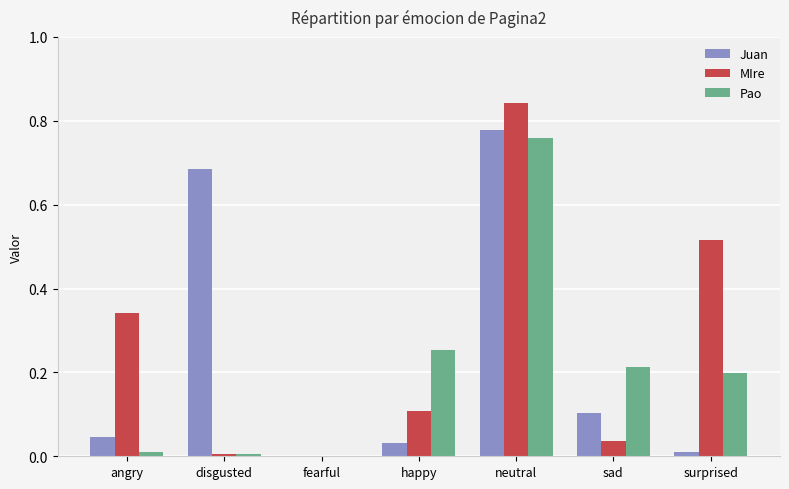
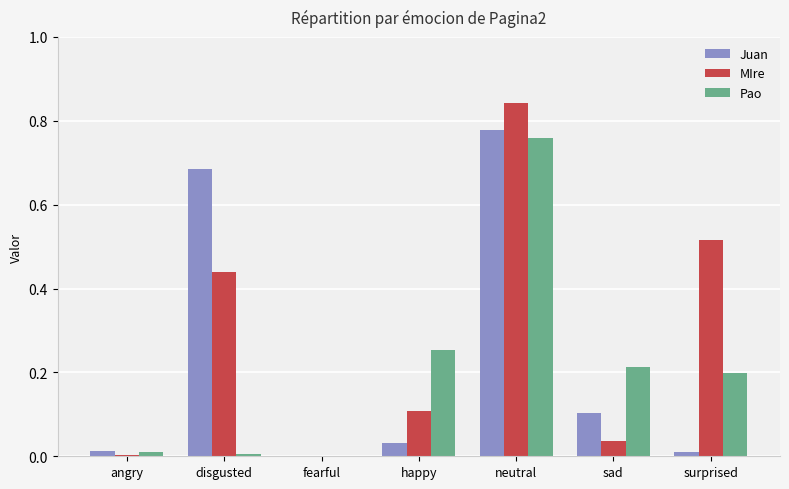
Juan, angry: 0.05 -> 0.01
MIre, angry: 0.34 -> 0.00
MIre, disgusted: 0.00 -> 0.44
